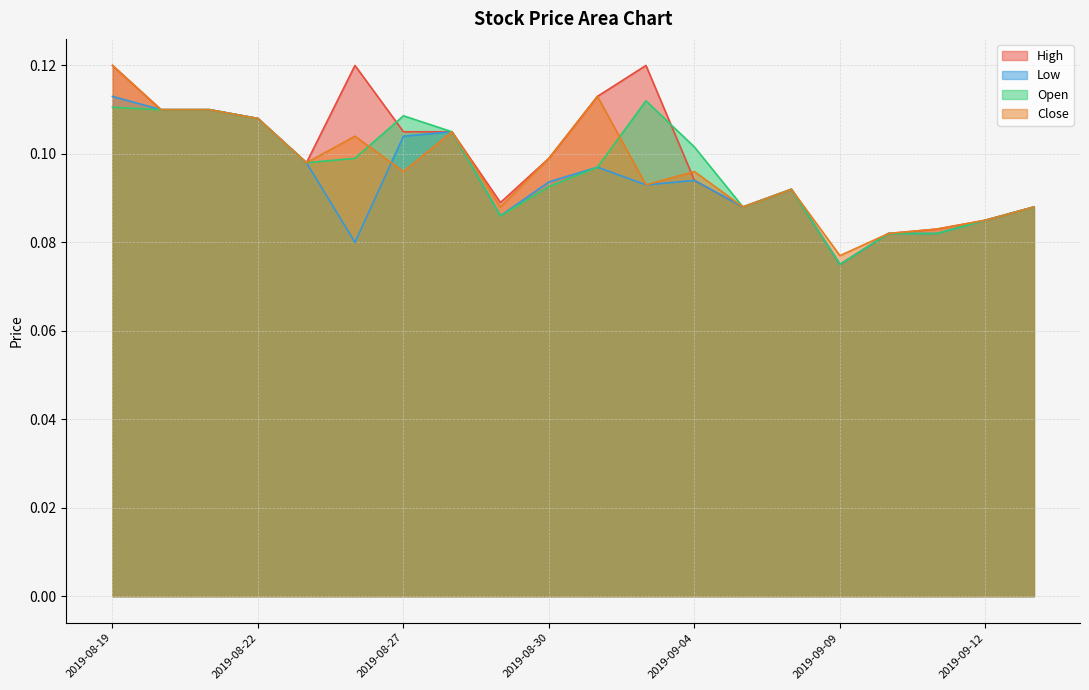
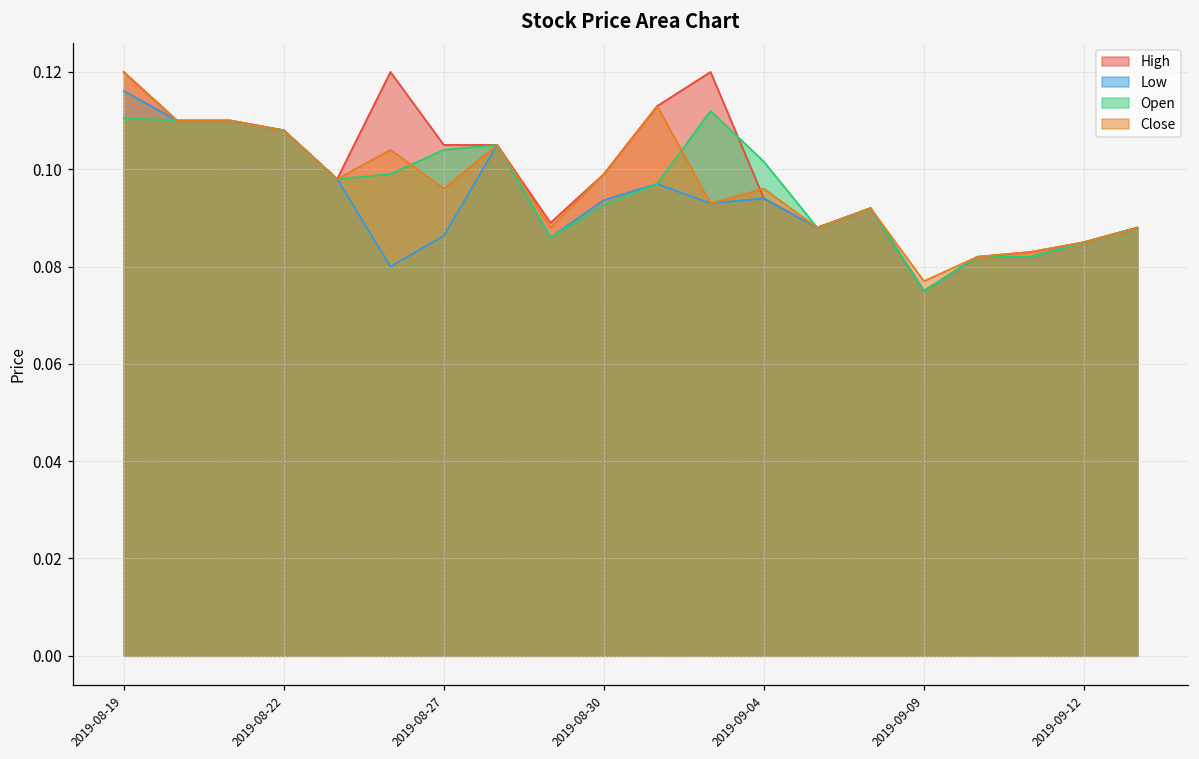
Low, 2019-08-19: 0.113 -> 0.116
Low, 2019-08-27: 0.104 -> 0.086
Open, 2019-08-27: 0.109 -> 0.104
